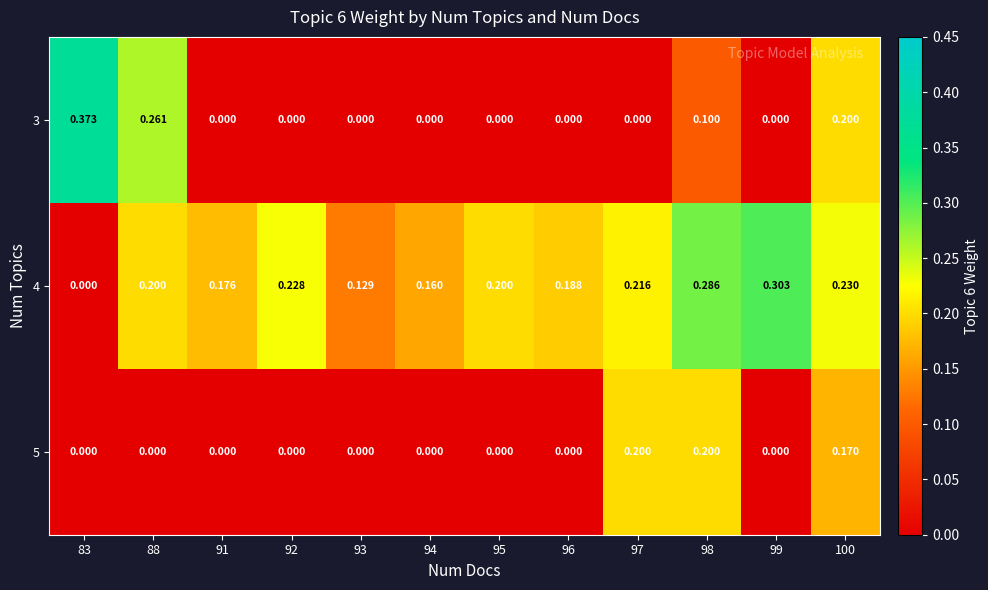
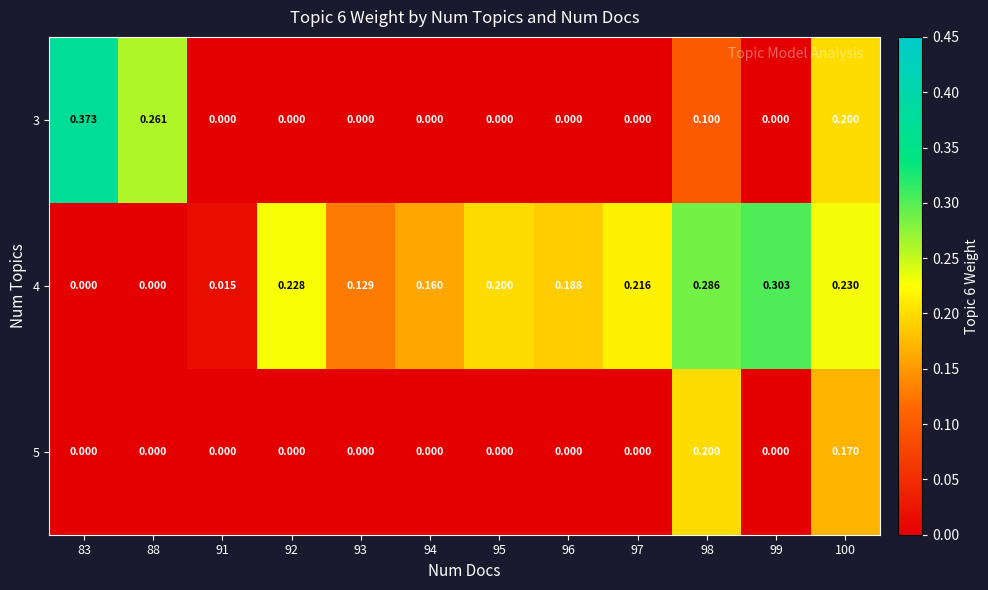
4, 88: 0.200 -> 0.000
4, 91: 0.176 -> 0.015
5, 97: 0.200 -> 0.000
